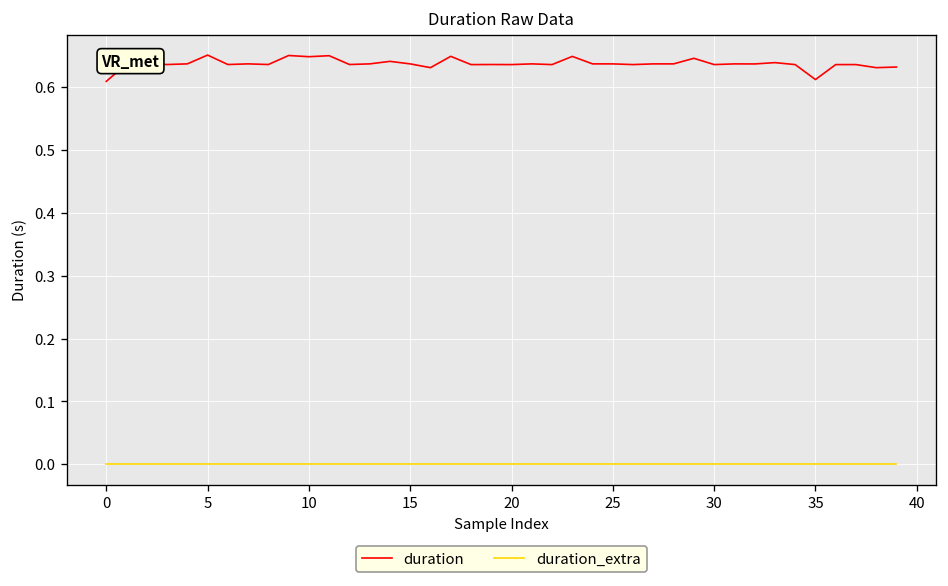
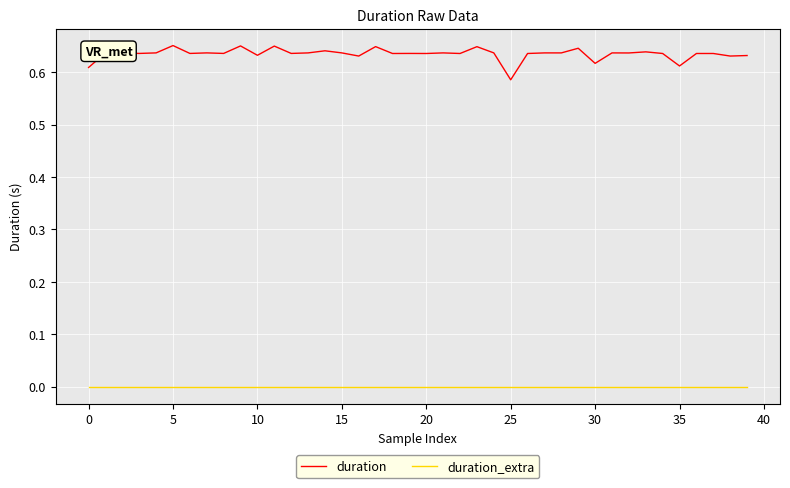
duration, 10: 0.65 -> 0.63
duration, 25: 0.64 -> 0.59
duration, 30: 0.64 -> 0.62
